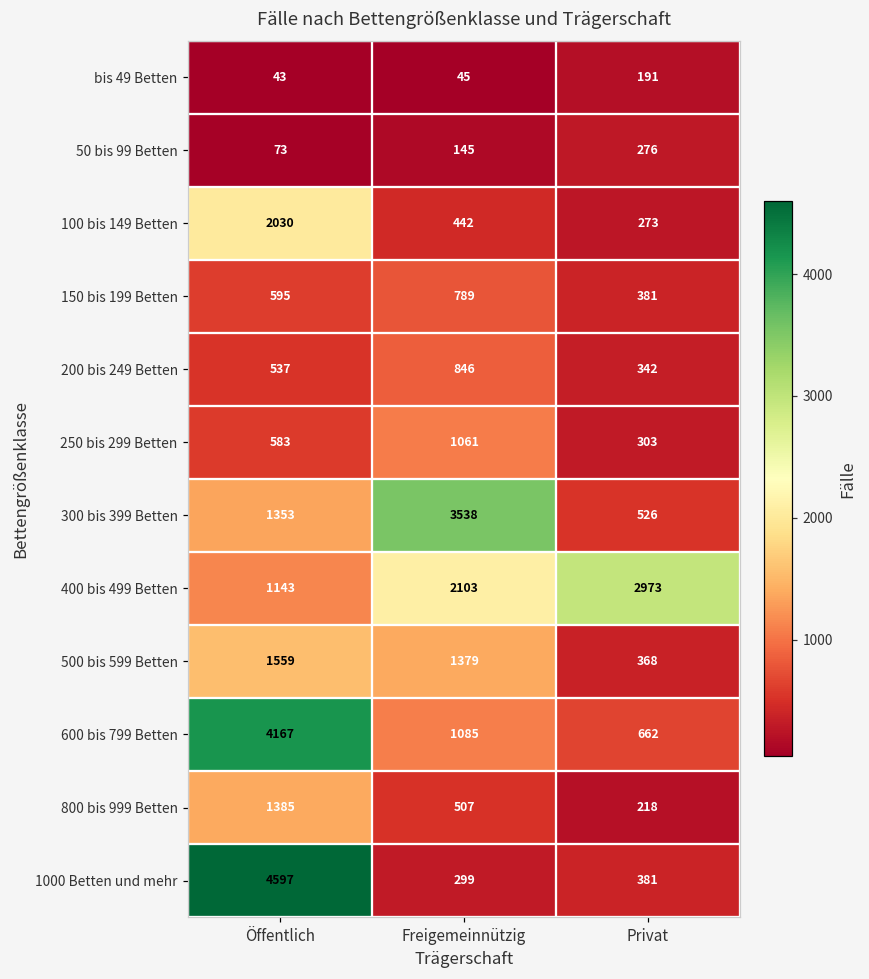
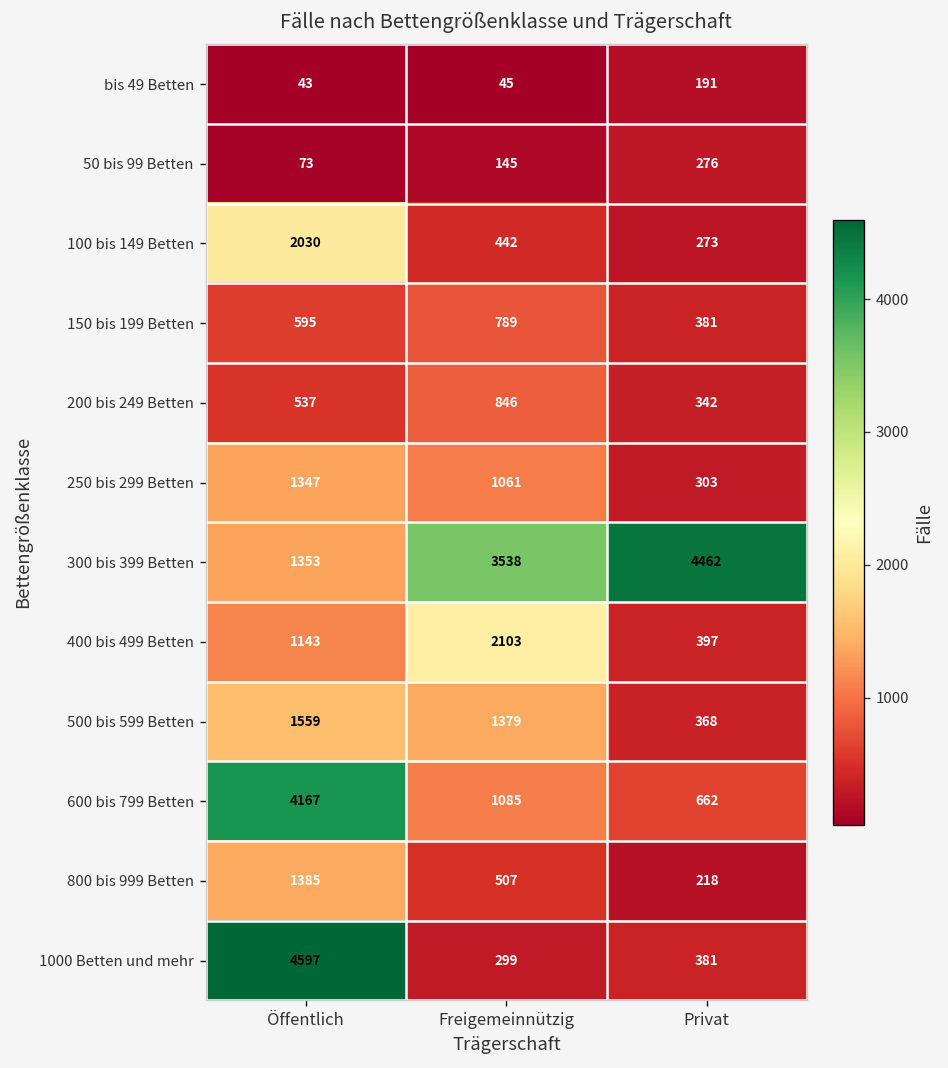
250 bis 299 Betten, Öffentlich: 583 -> 1347
300 bis 399 Betten, Privat: 526 -> 4462
400 bis 499 Betten, Privat: 2973 -> 397
